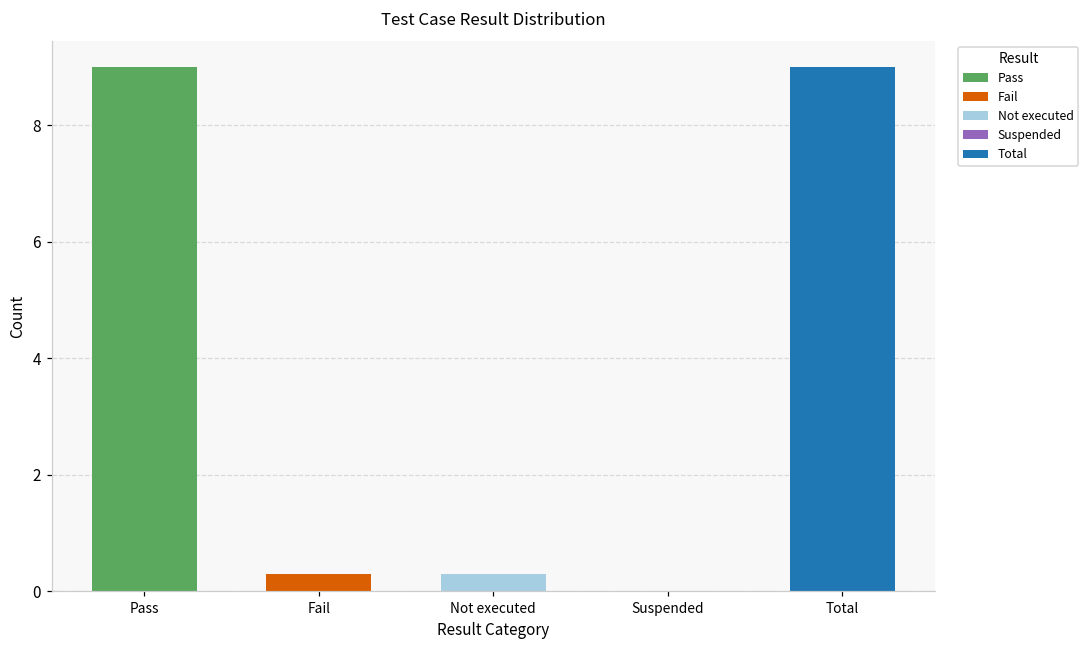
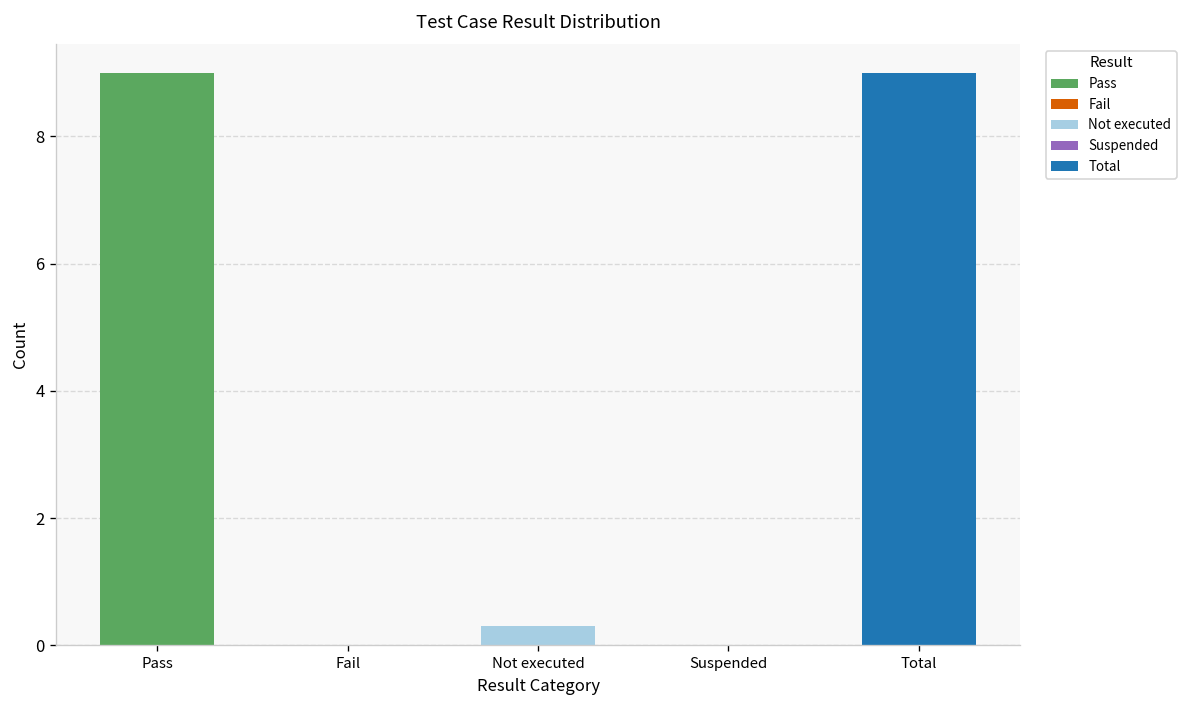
Fail: 0.3 -> 0.0
